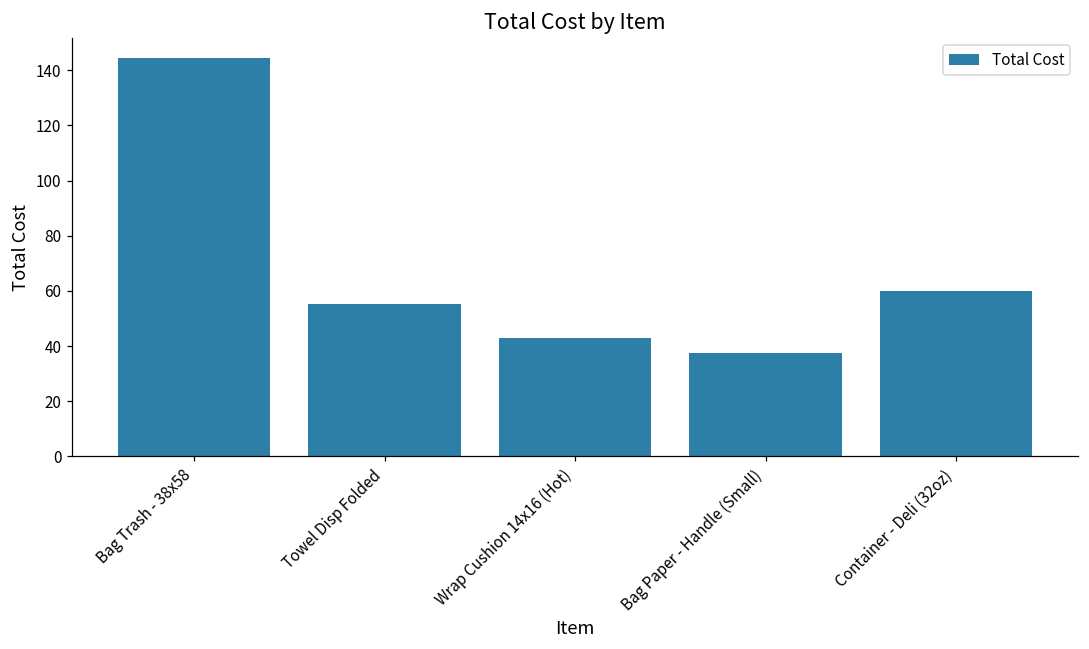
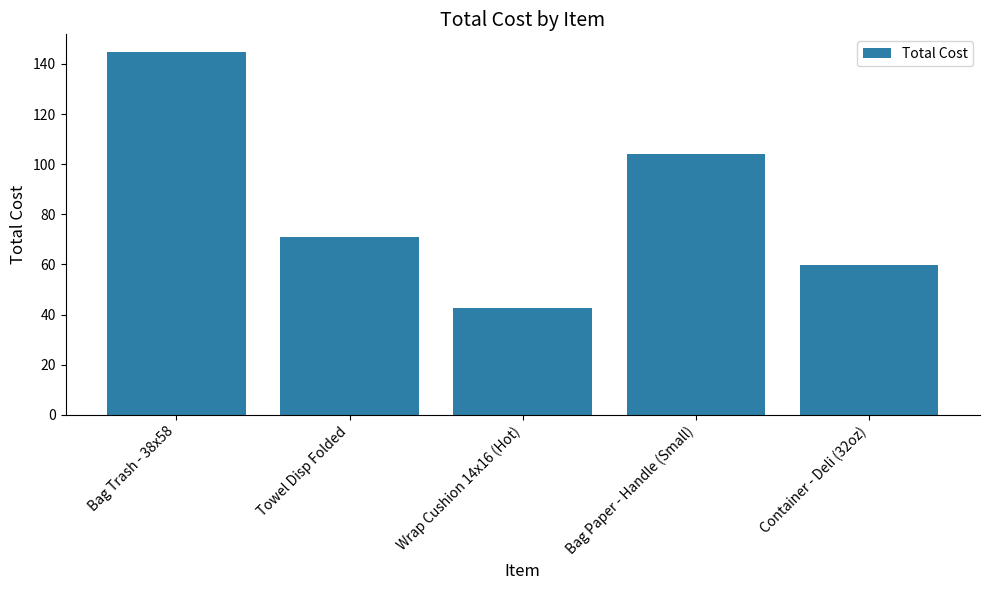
Towel Disp Folded: 55 -> 71
Bag Paper - Handle (Small): 37 -> 104
